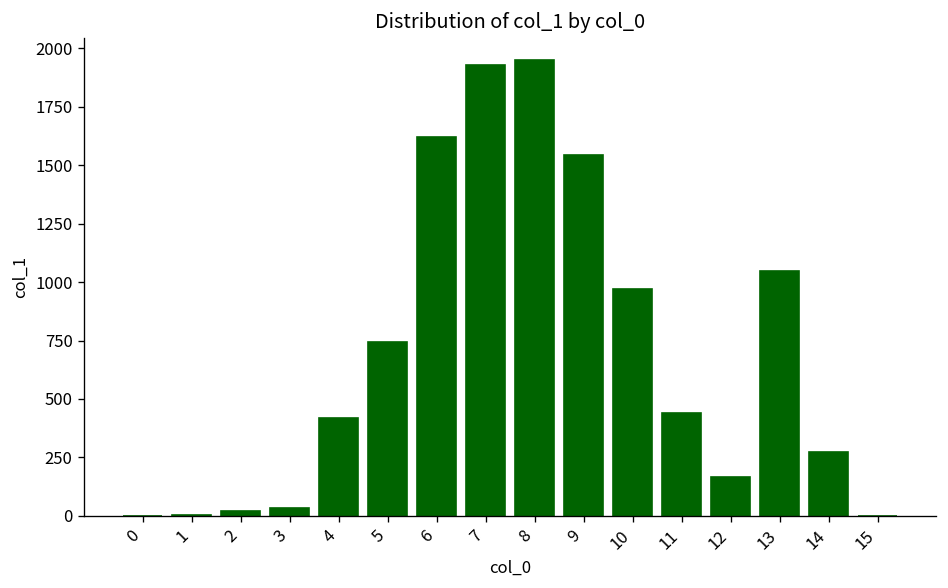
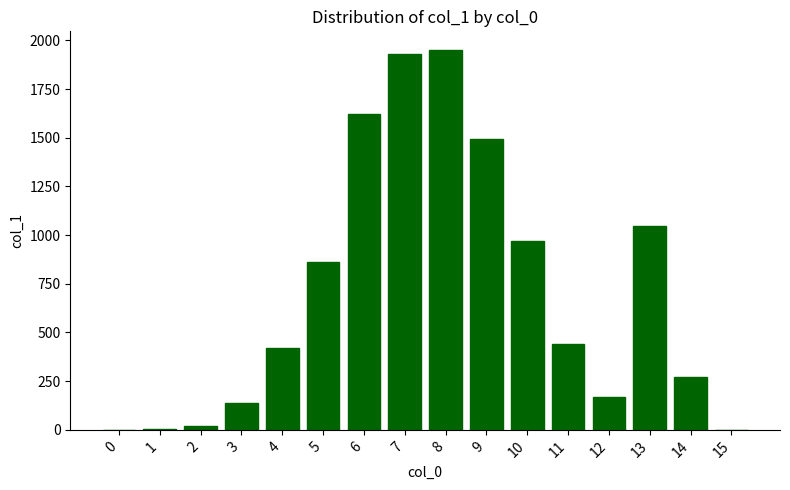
3: 30 -> 140
5: 740 -> 860
9: 1540 -> 1490
